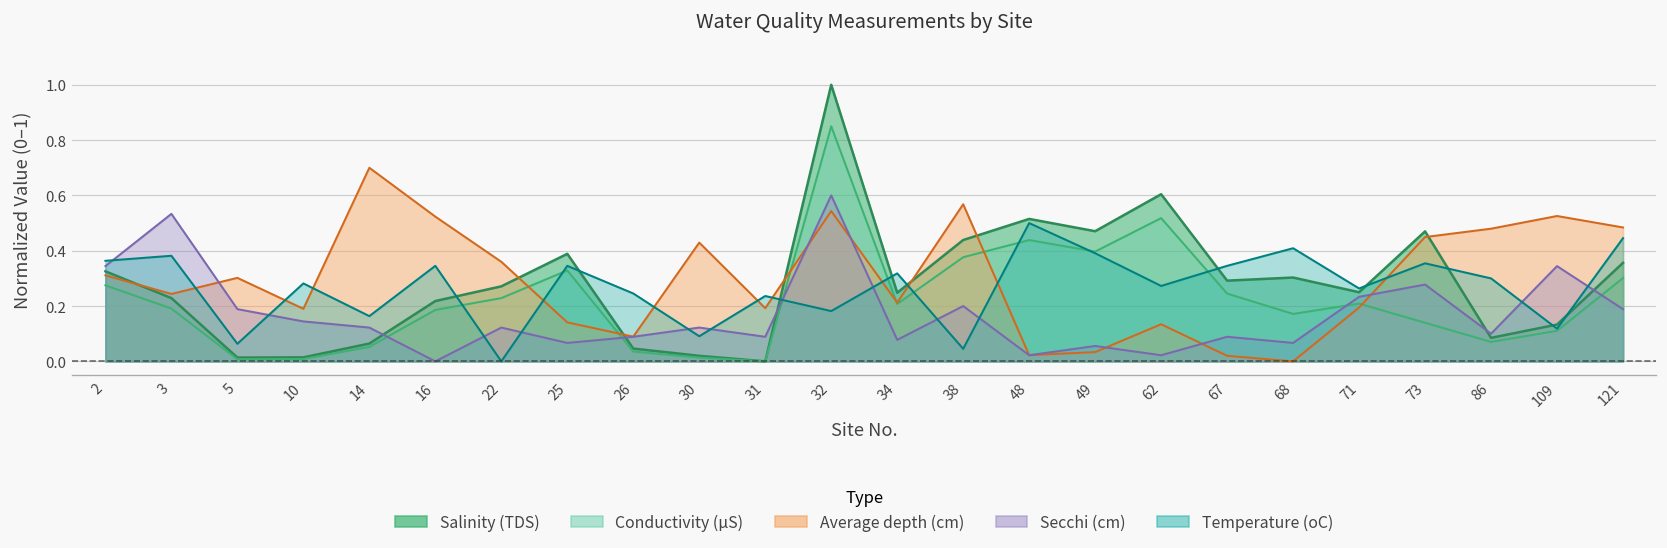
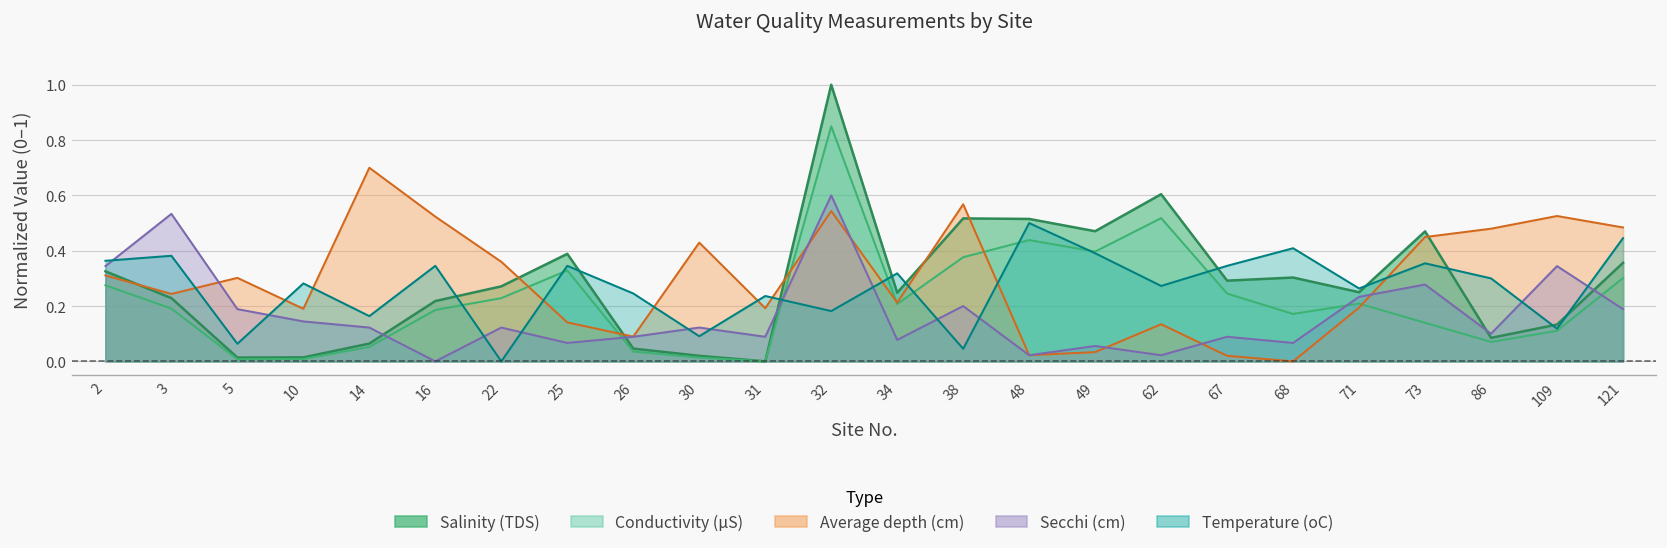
Salinity (TDS), 38: 0.44 -> 0.52
